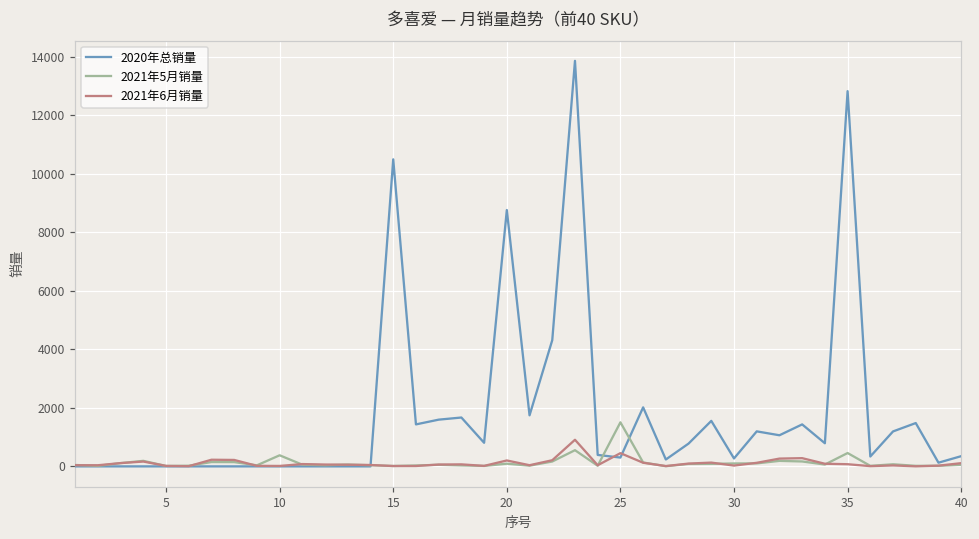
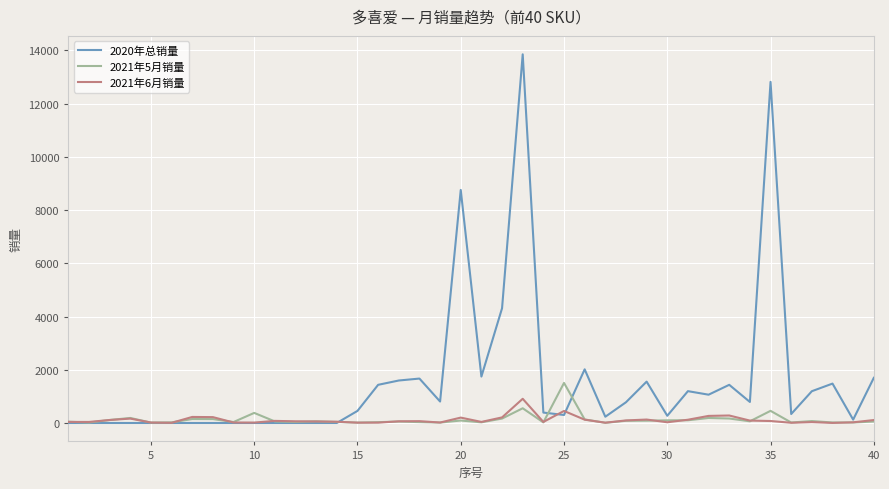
2020年总销量, 15: 10500 -> 500
2020年总销量, 40: 300 -> 1700
